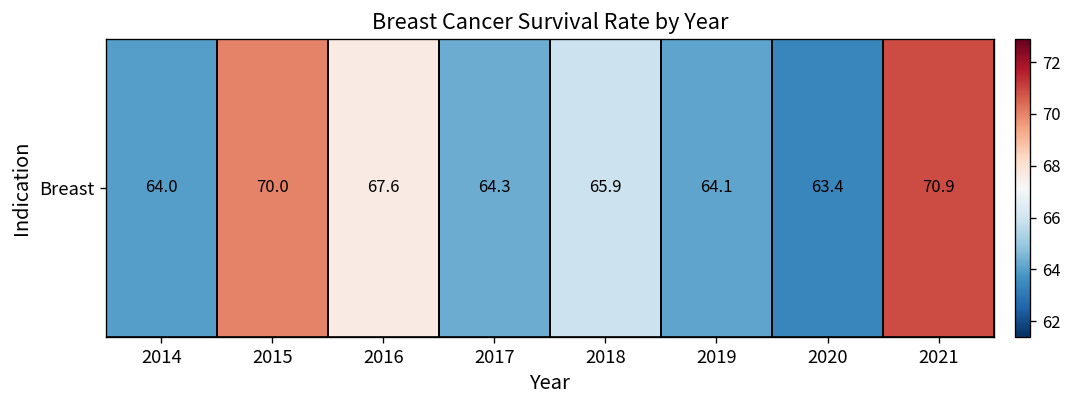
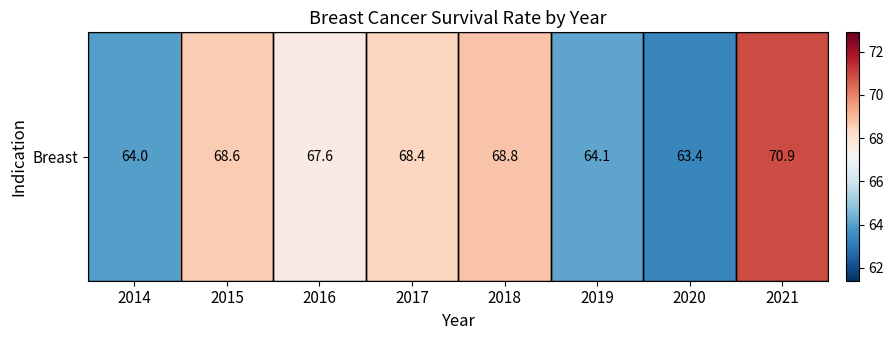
Breast, 2015: 70.0 -> 68.6
Breast, 2017: 64.3 -> 68.4
Breast, 2018: 65.9 -> 68.8
